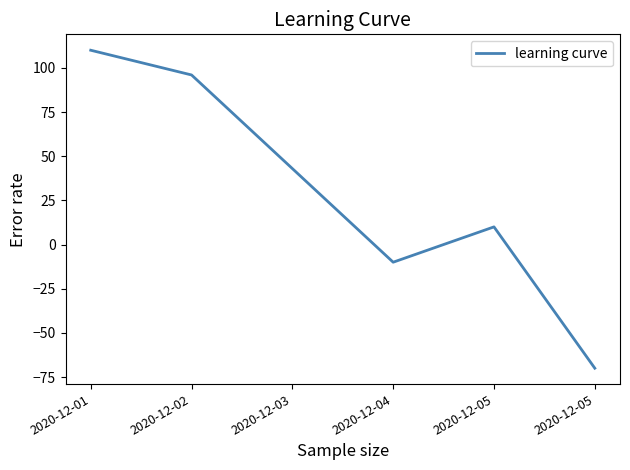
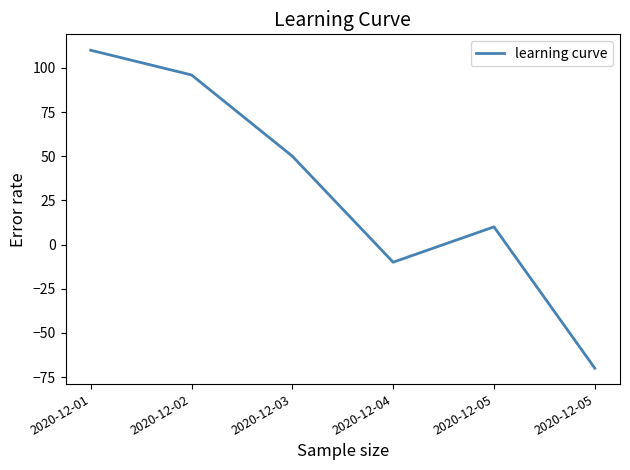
2020-12-03: 43 -> 50
